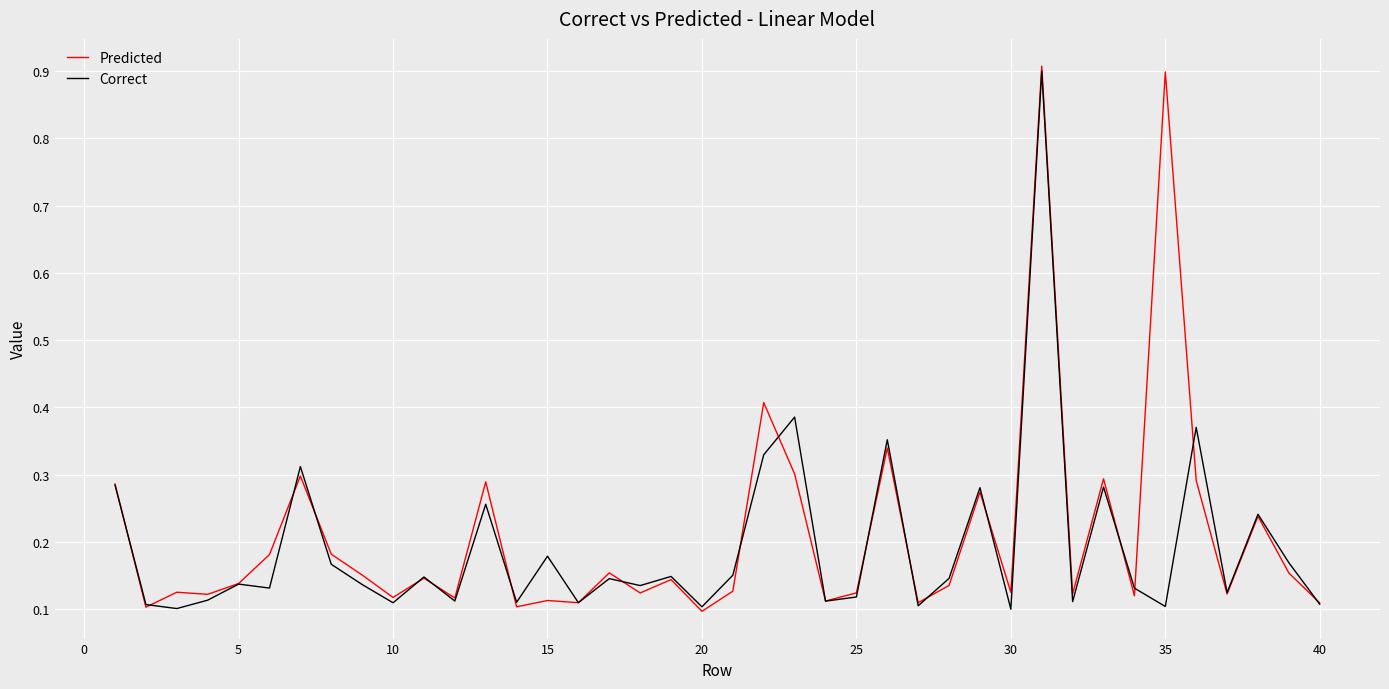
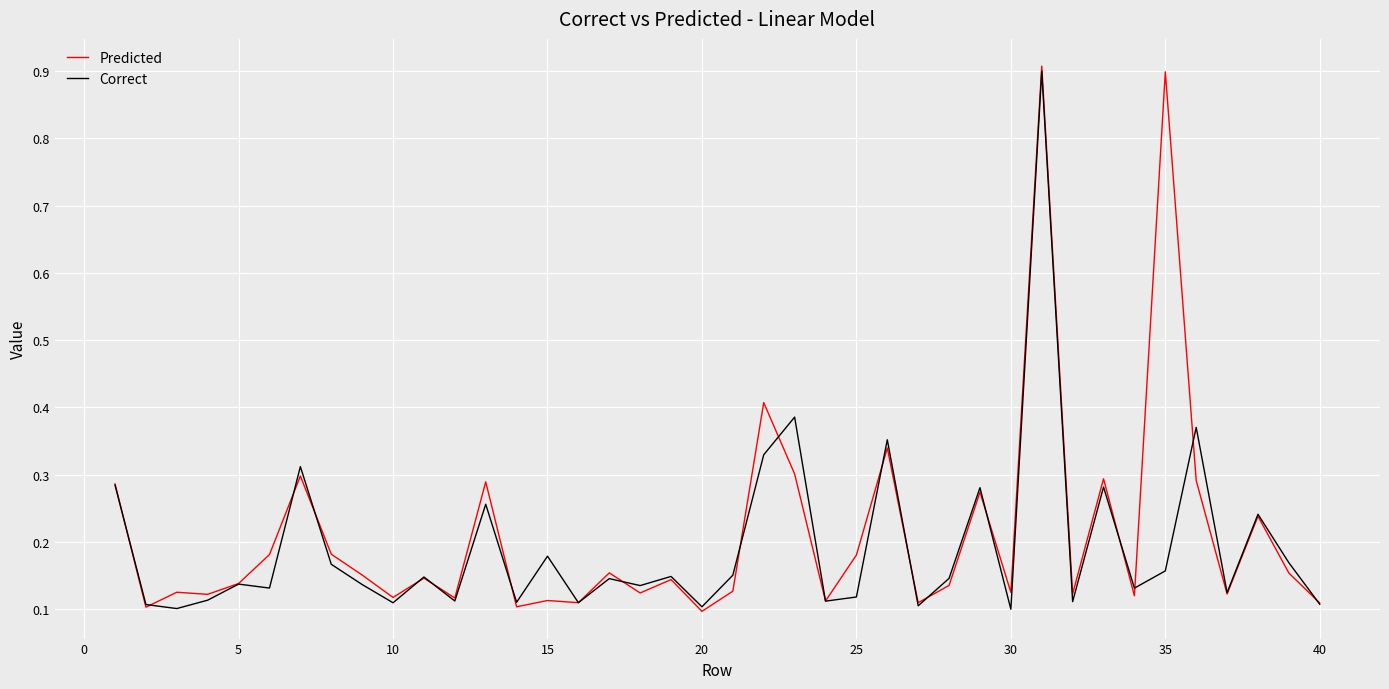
Predicted, 25: 0.12 -> 0.18
Correct, 35: 0.10 -> 0.16
